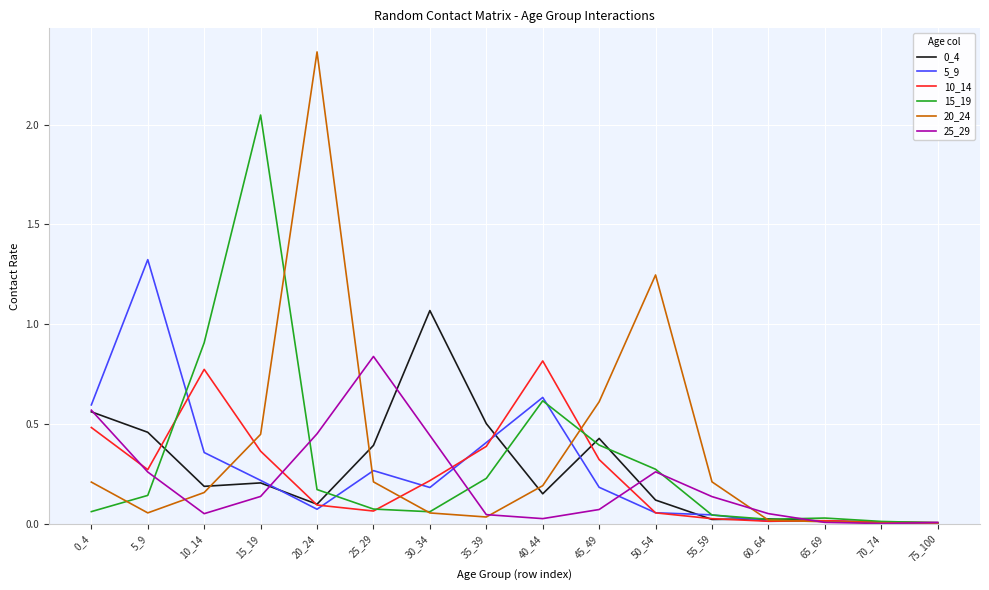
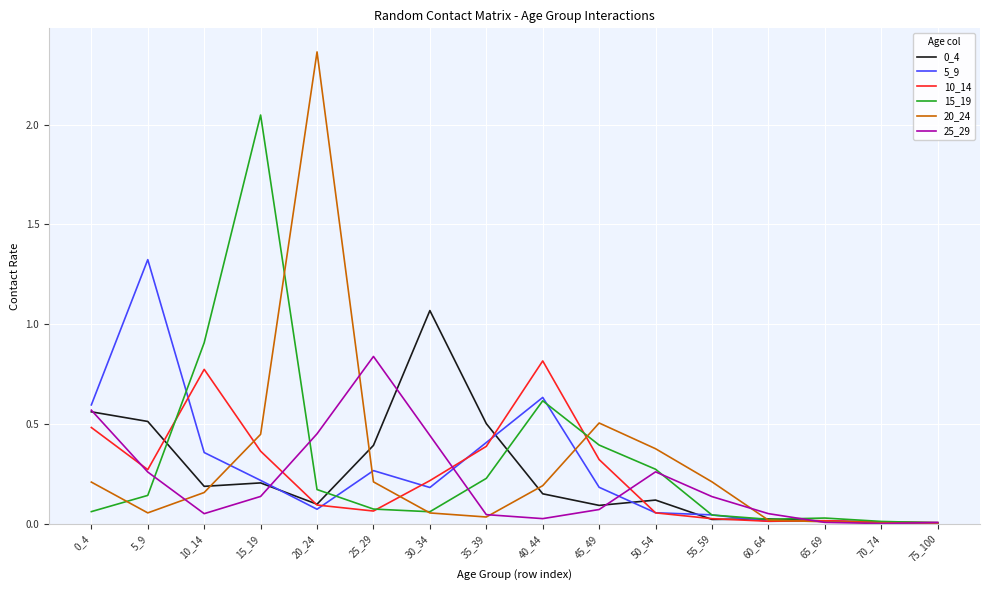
0_4, 5_9: 0.46 -> 0.51
0_4, 45_49: 0.43 -> 0.09
20_24, 45_49: 0.61 -> 0.50
20_24, 50_54: 1.25 -> 0.38
